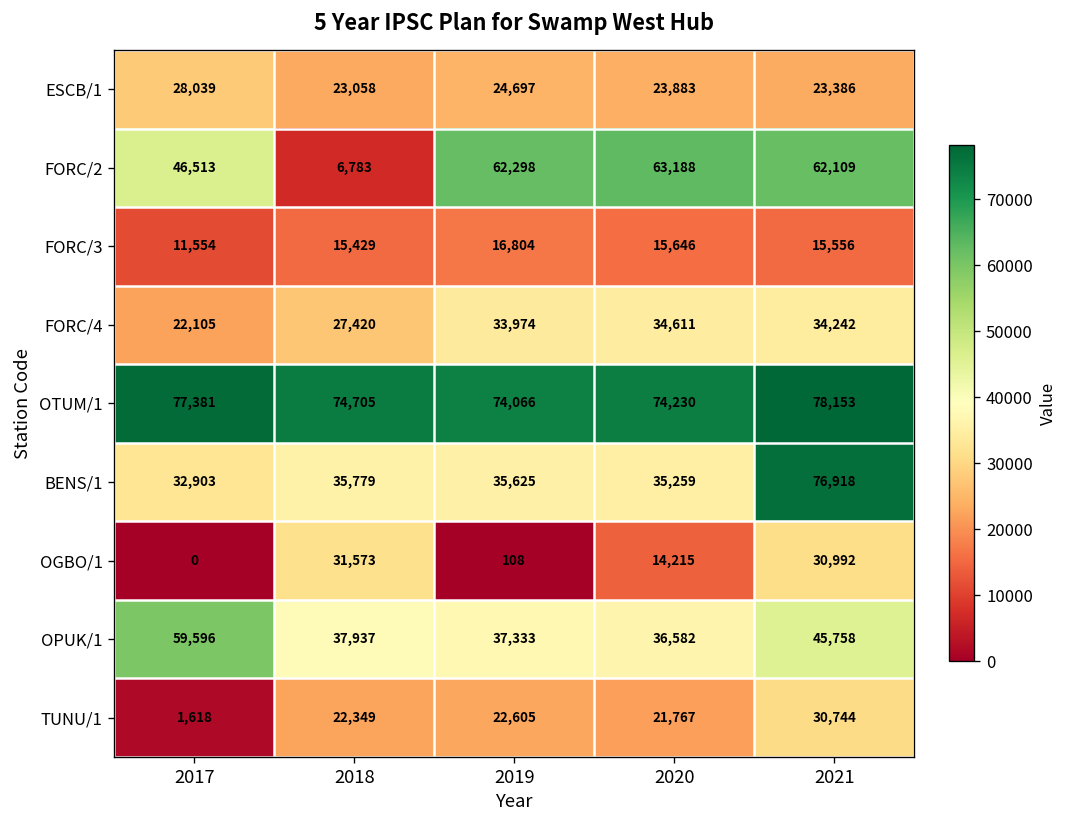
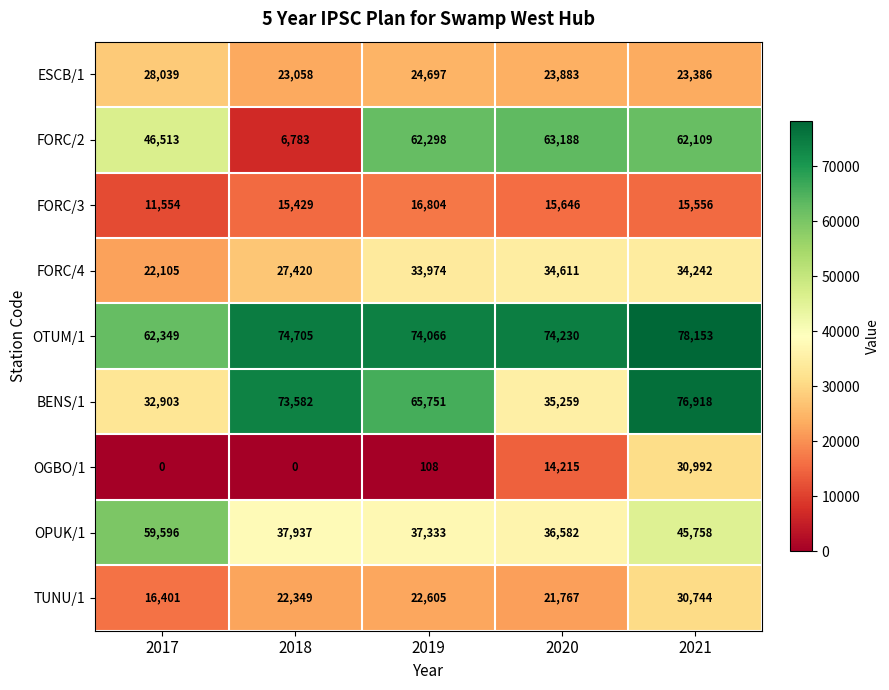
OTUM/1, 2017: 77,381 -> 62,349
BENS/1, 2018: 35,779 -> 73,582
BENS/1, 2019: 35,625 -> 65,751
OGBO/1, 2018: 31,573 -> 0
TUNU/1, 2017: 1,618 -> 16,401
